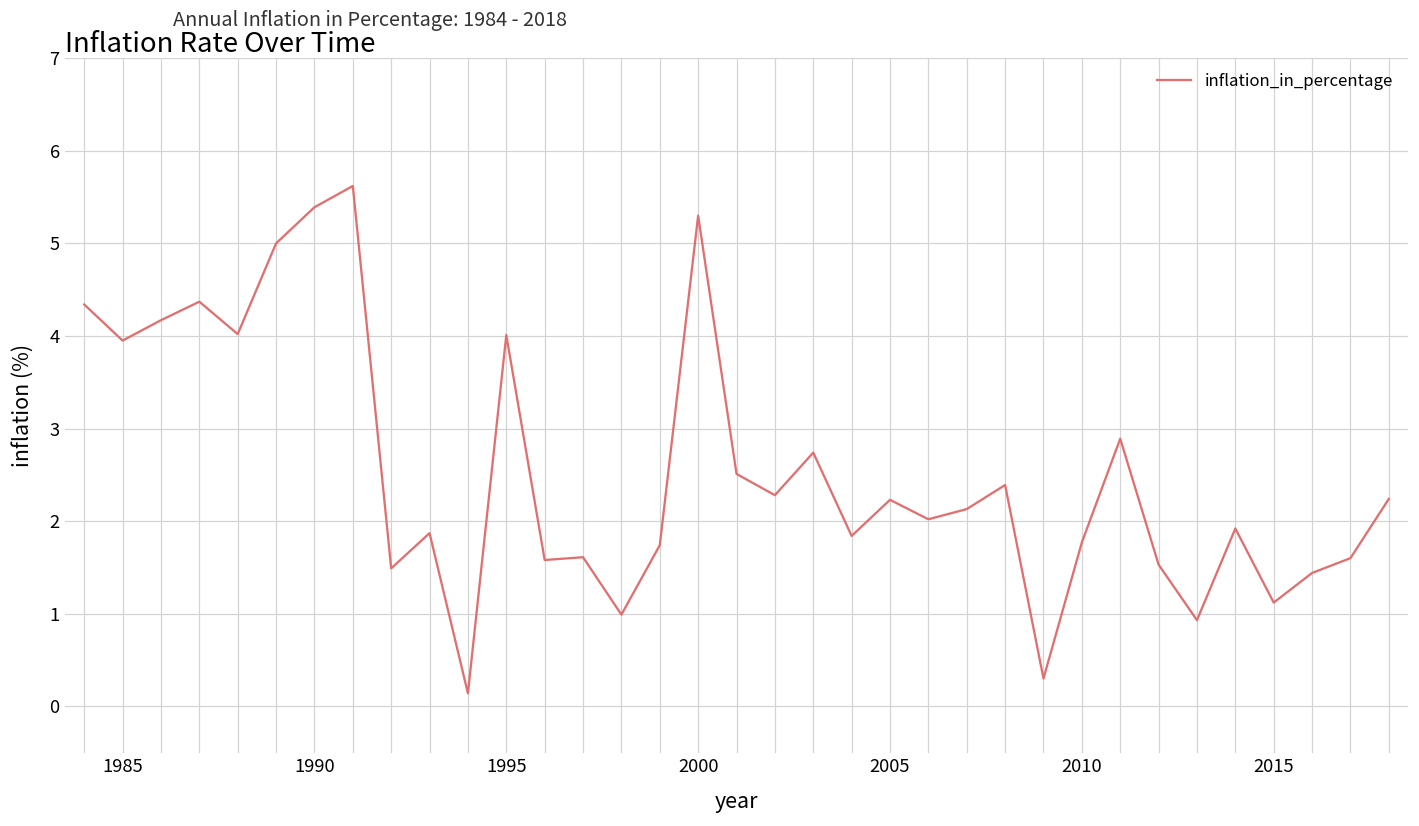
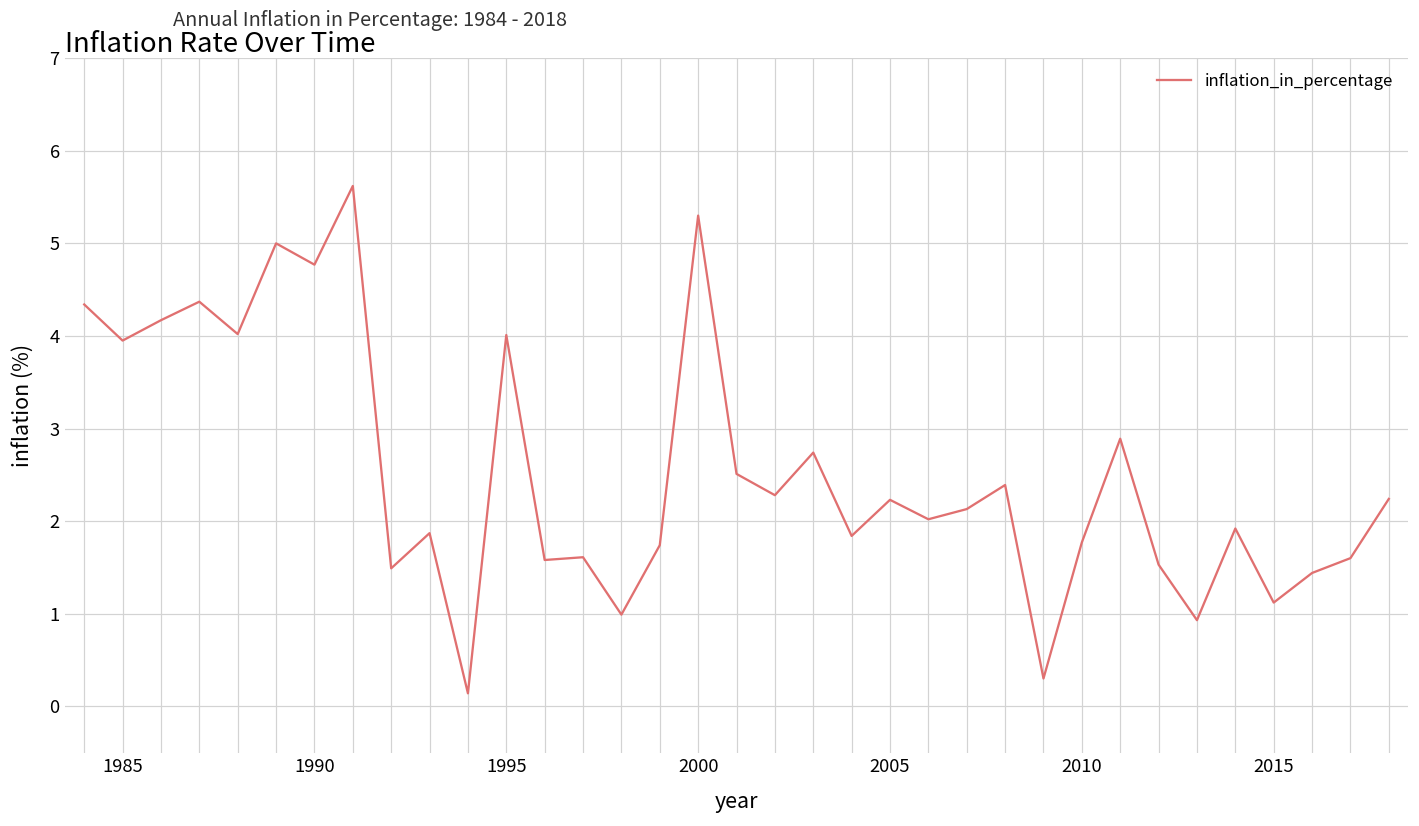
1990: 5.4 -> 4.8
